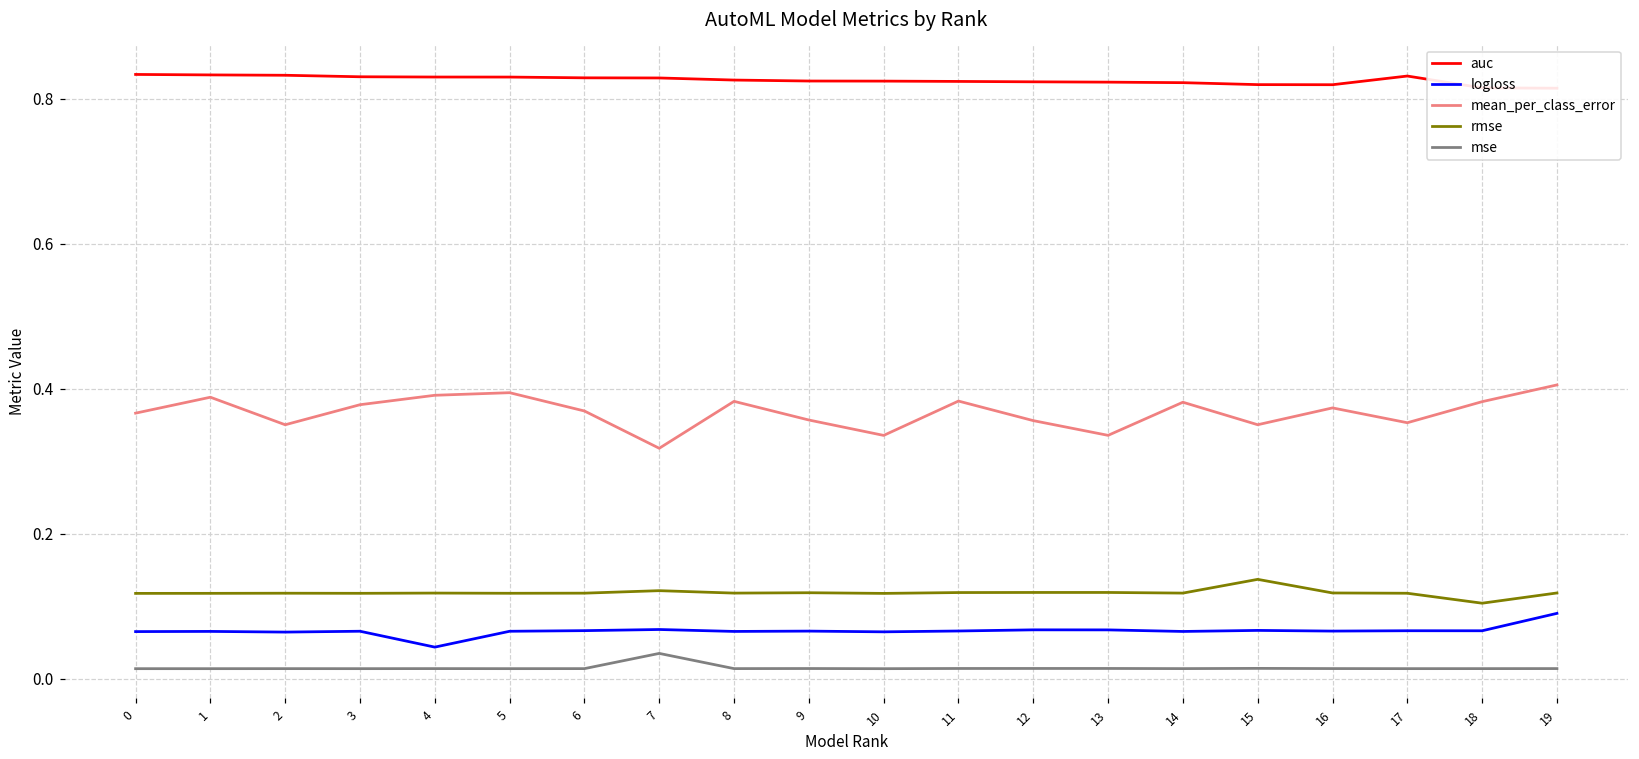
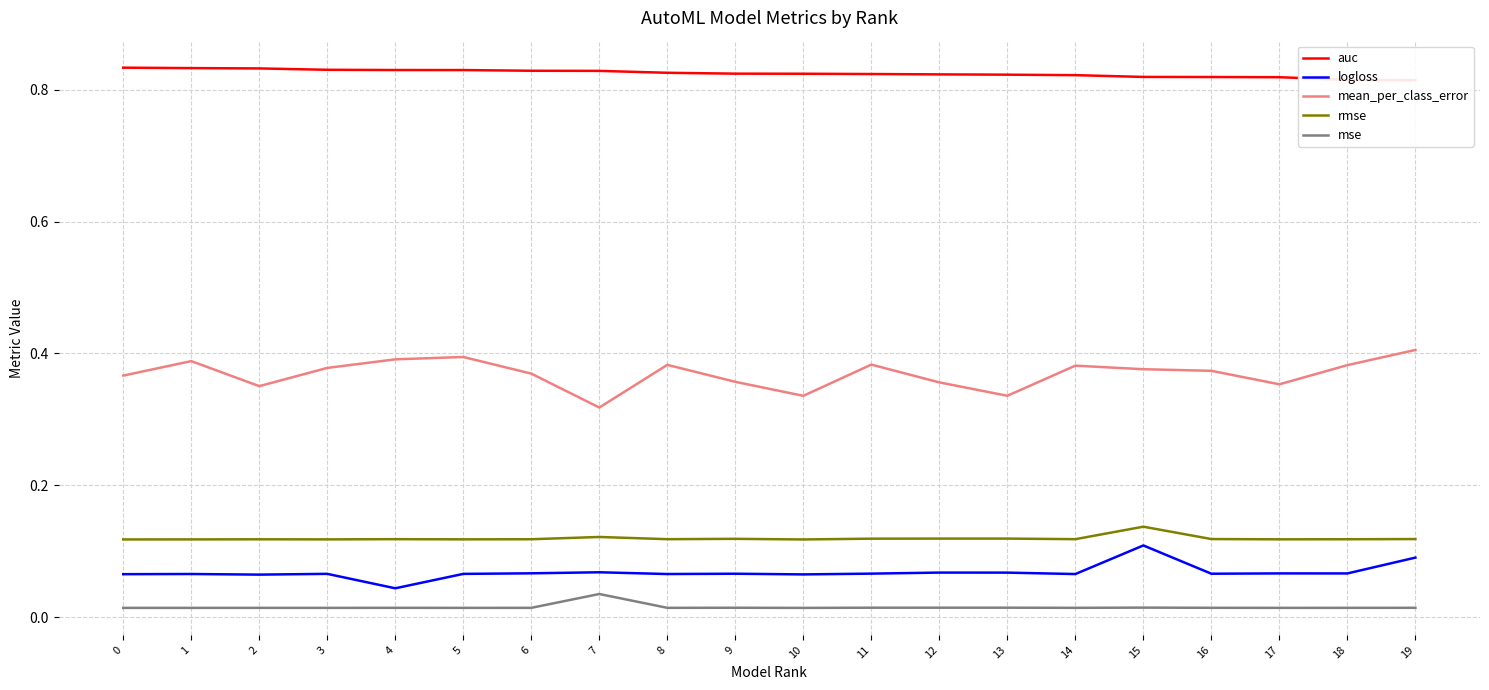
logloss, 15: 0.07 -> 0.11
mean_per_class_error, 15: 0.35 -> 0.38
auc, 17: 0.83 -> 0.82
rmse, 18: 0.10 -> 0.12
